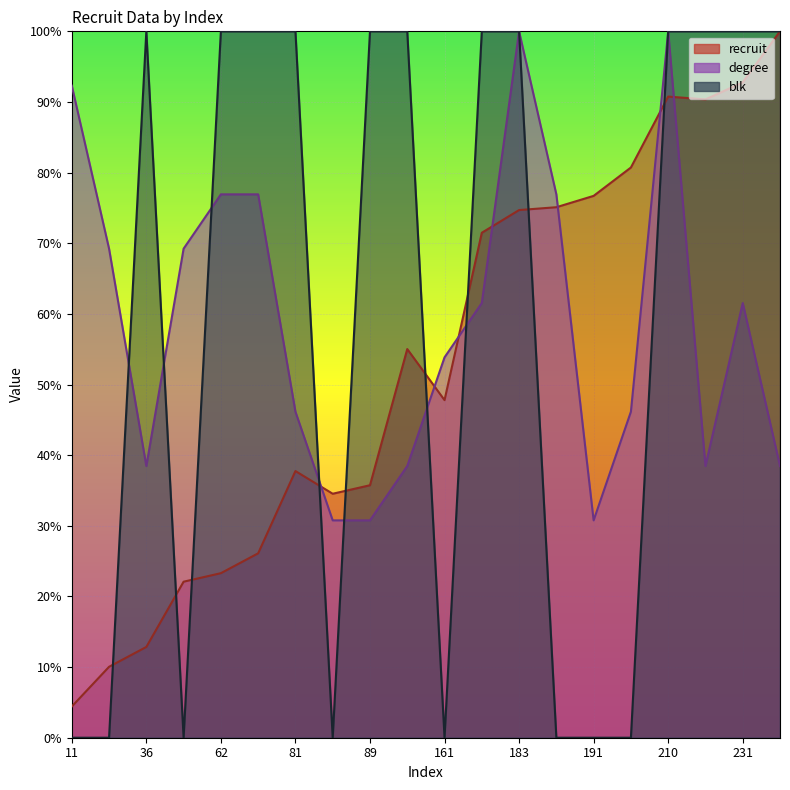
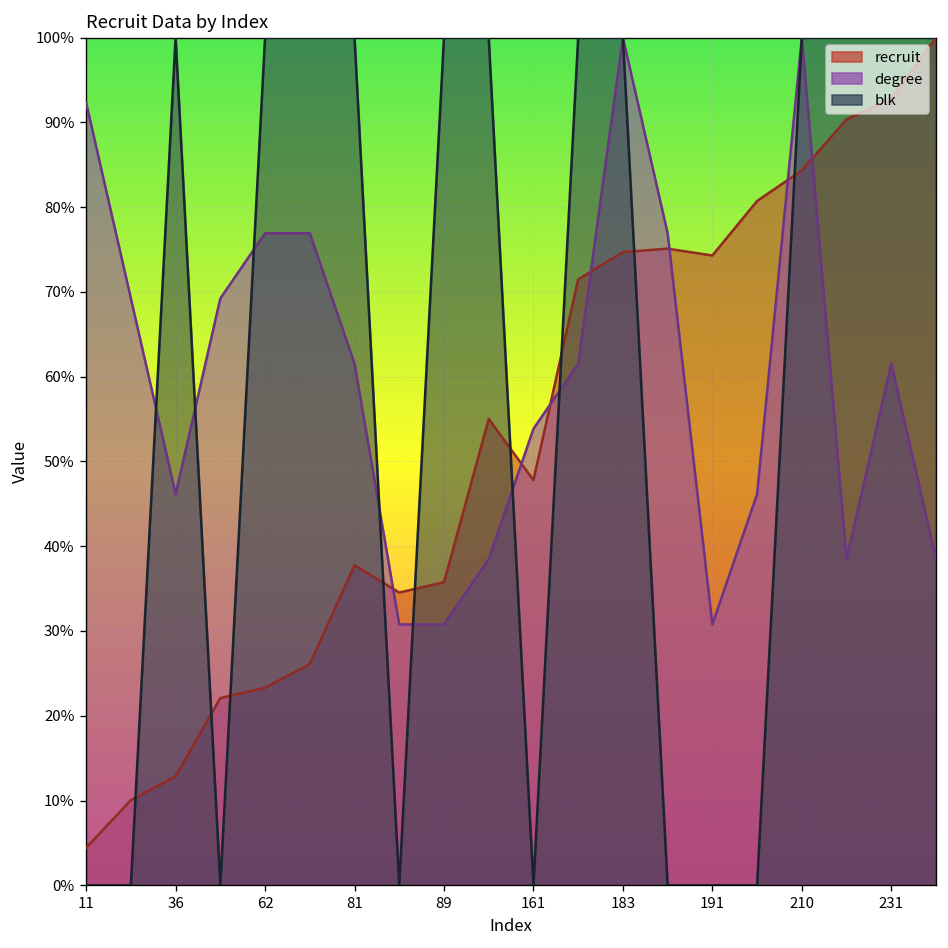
degree, 36: 38% -> 46%
degree, 81: 46% -> 62%
recruit, 191: 77% -> 74%
recruit, 210: 91% -> 84%
